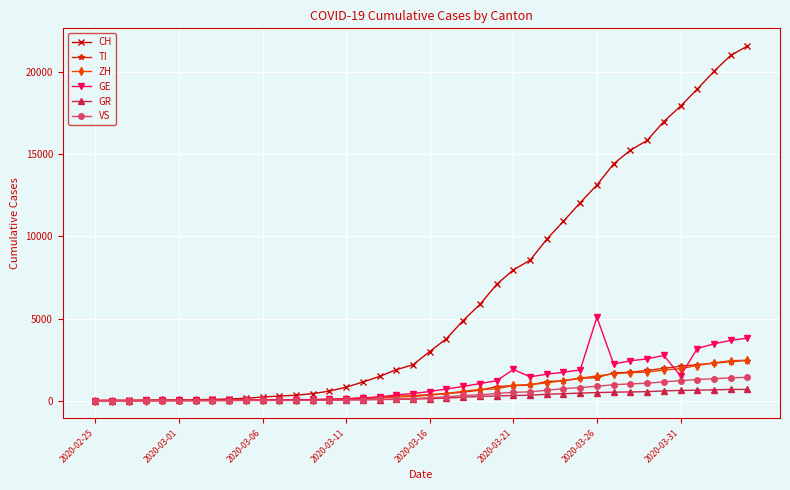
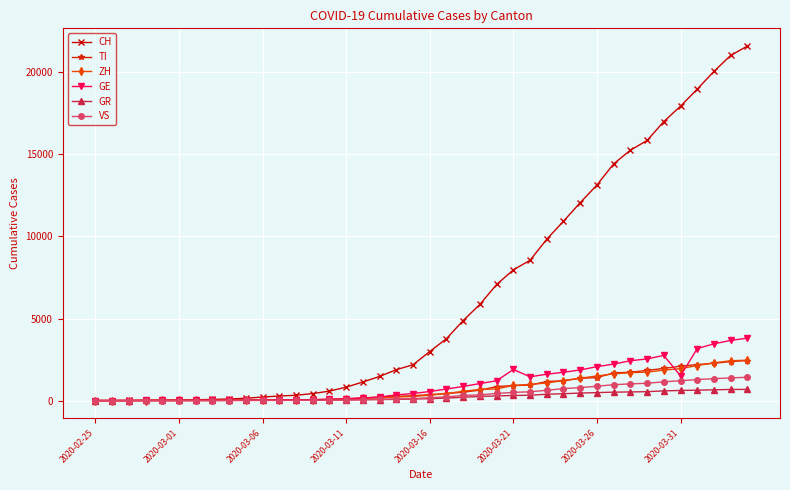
GE, 2020-03-26: 5100 -> 2100
